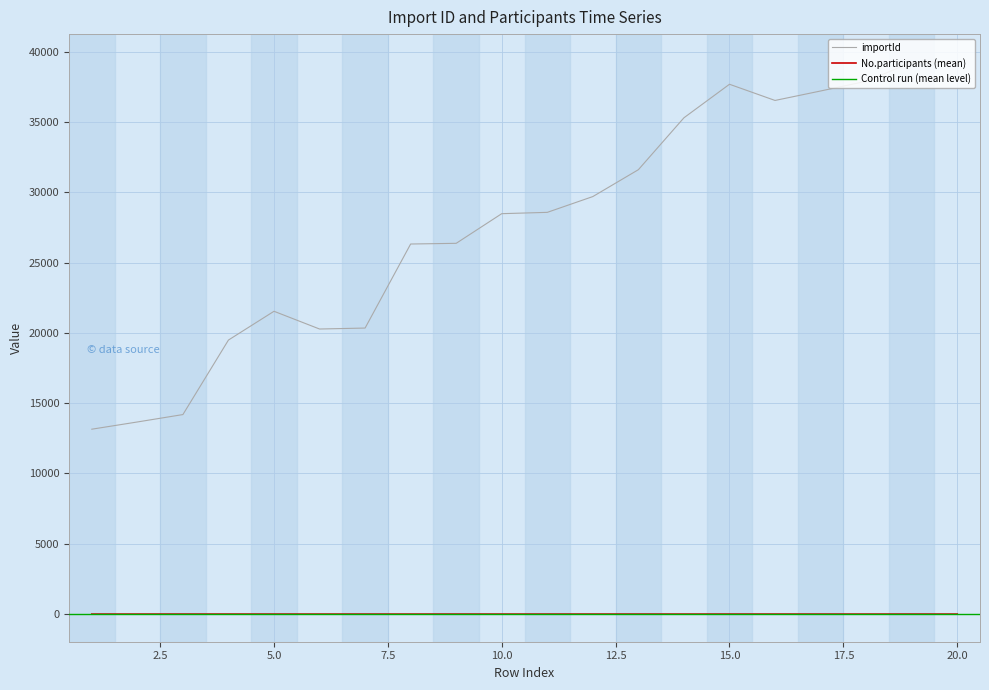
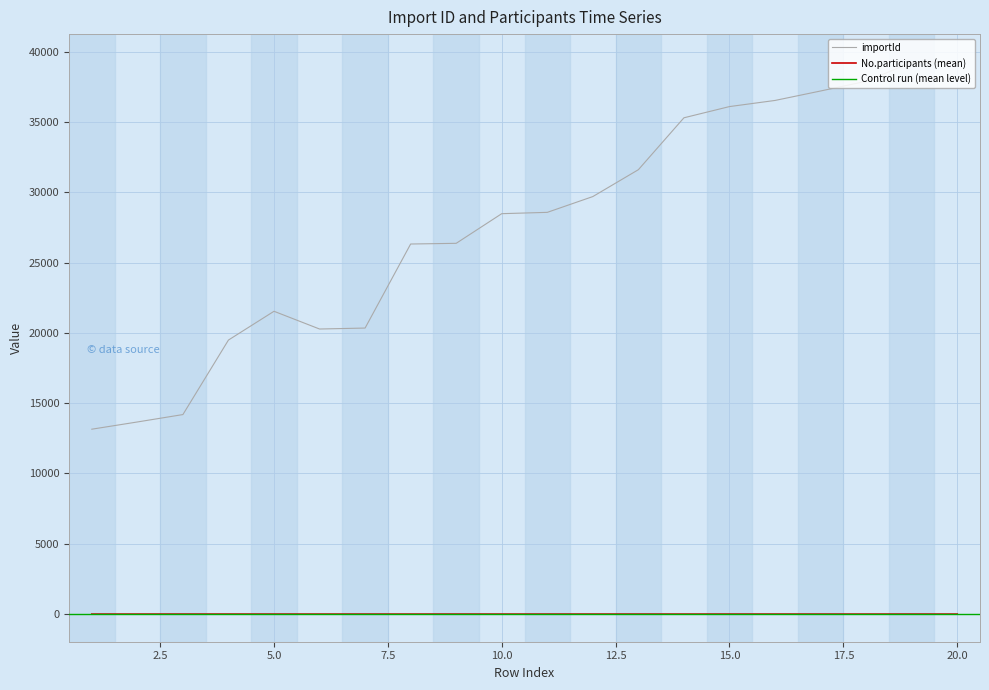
importId, 15.0: 37700 -> 36100
